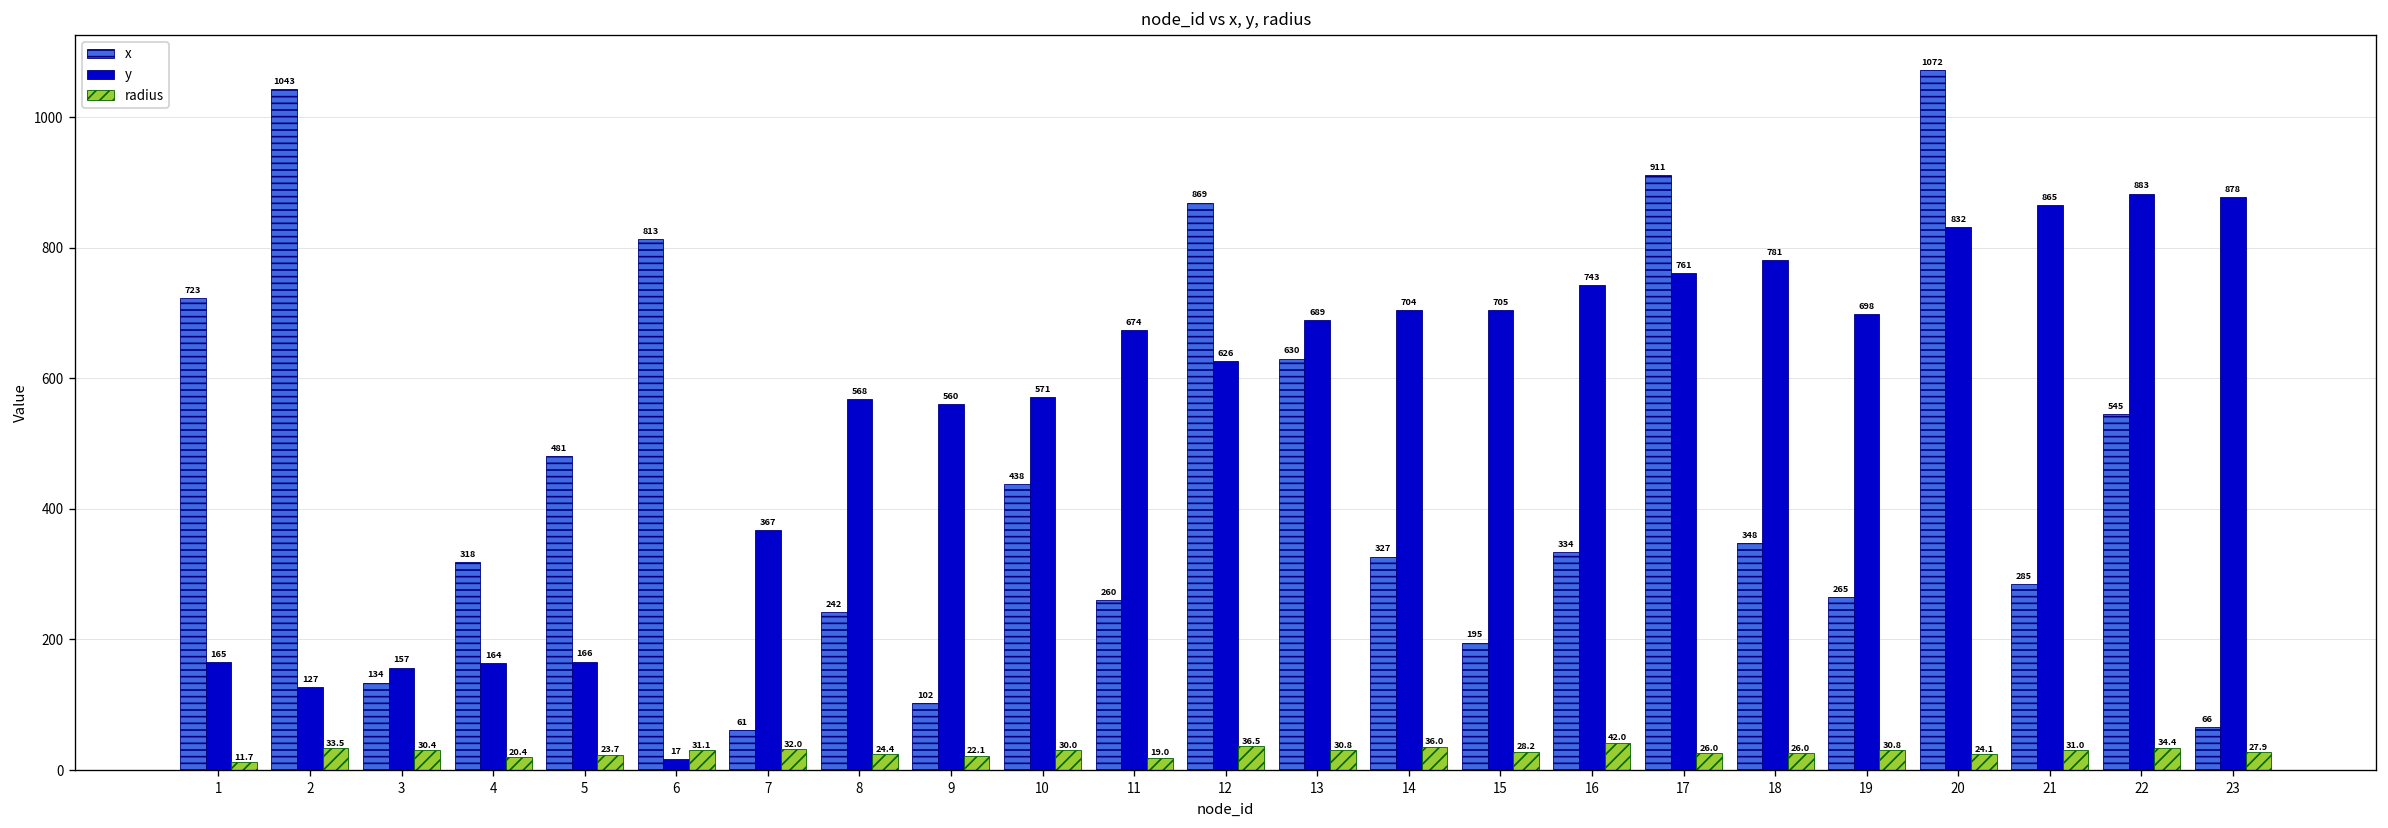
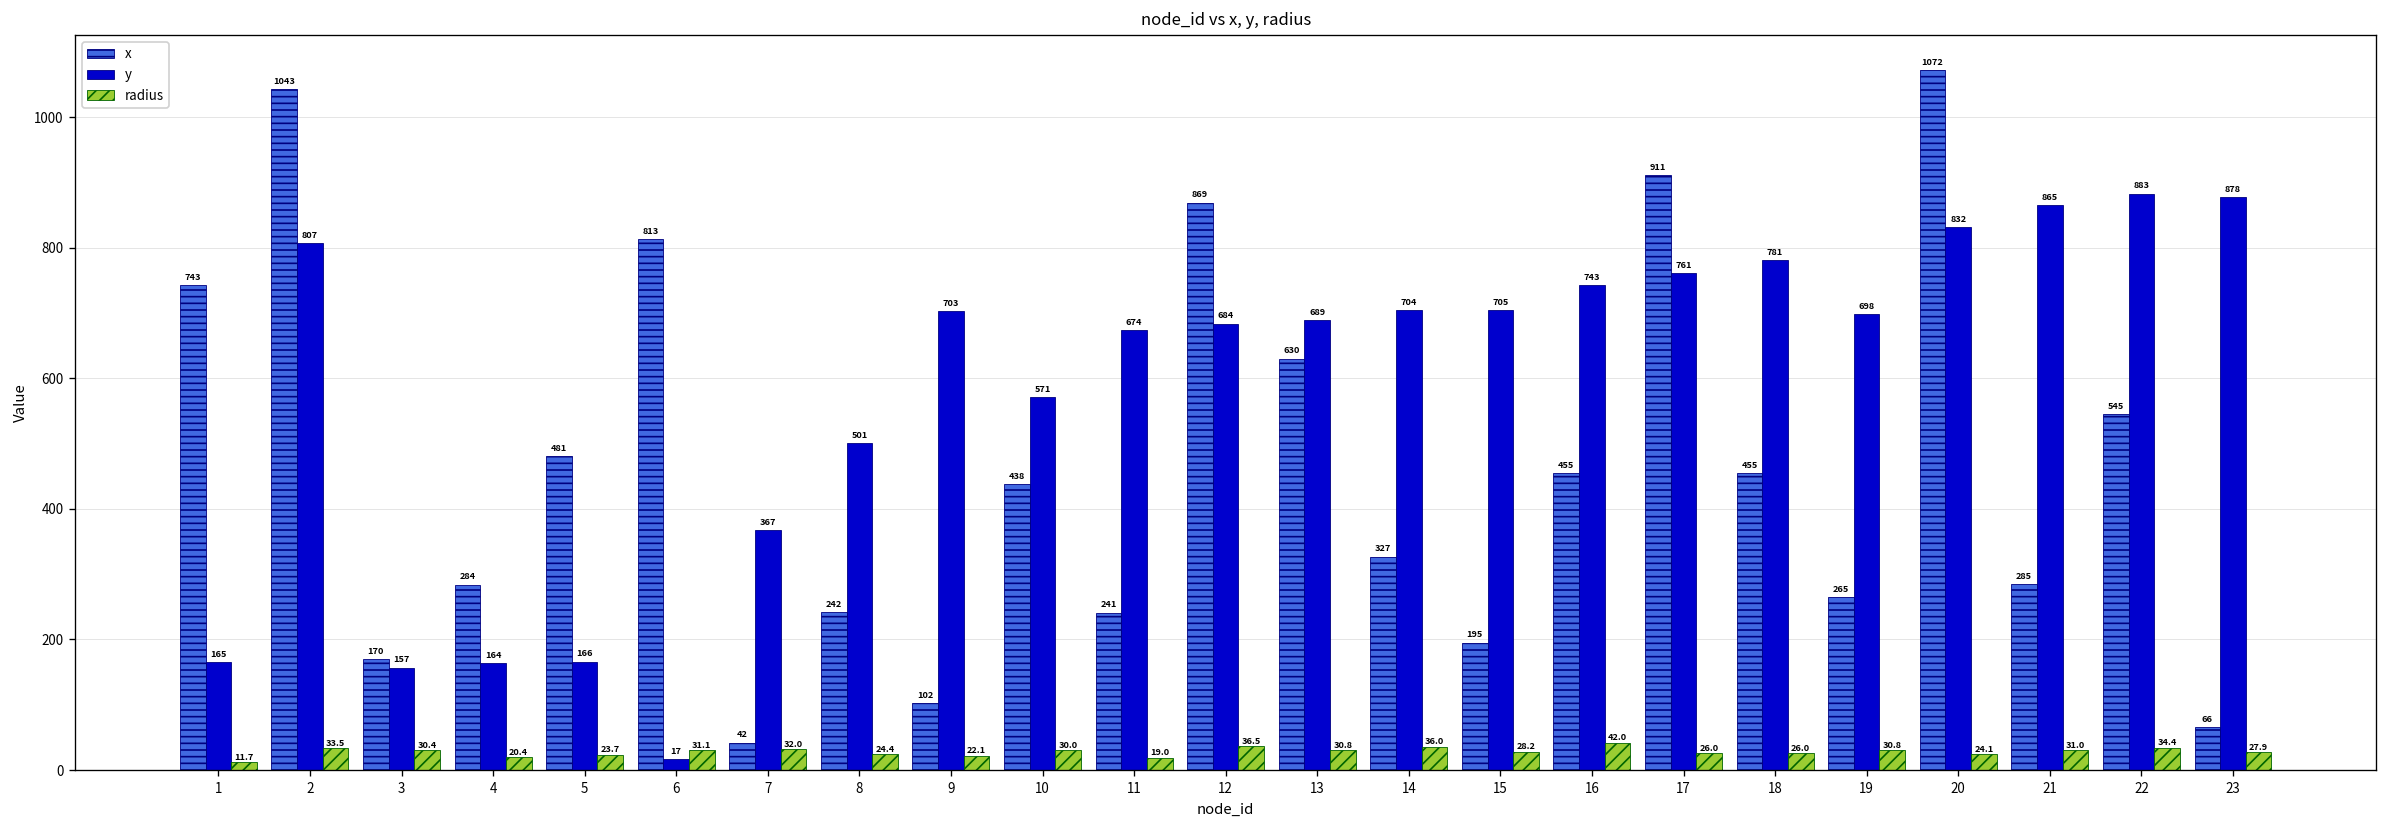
x, 1: 723 -> 743
y, 2: 127 -> 807
x, 3: 134 -> 170
x, 4: 318 -> 284
x, 7: 61 -> 42
y, 8: 568 -> 501
y, 9: 560 -> 703
x, 11: 260 -> 241
y, 12: 626 -> 684
x, 16: 334 -> 455
x, 18: 348 -> 455
